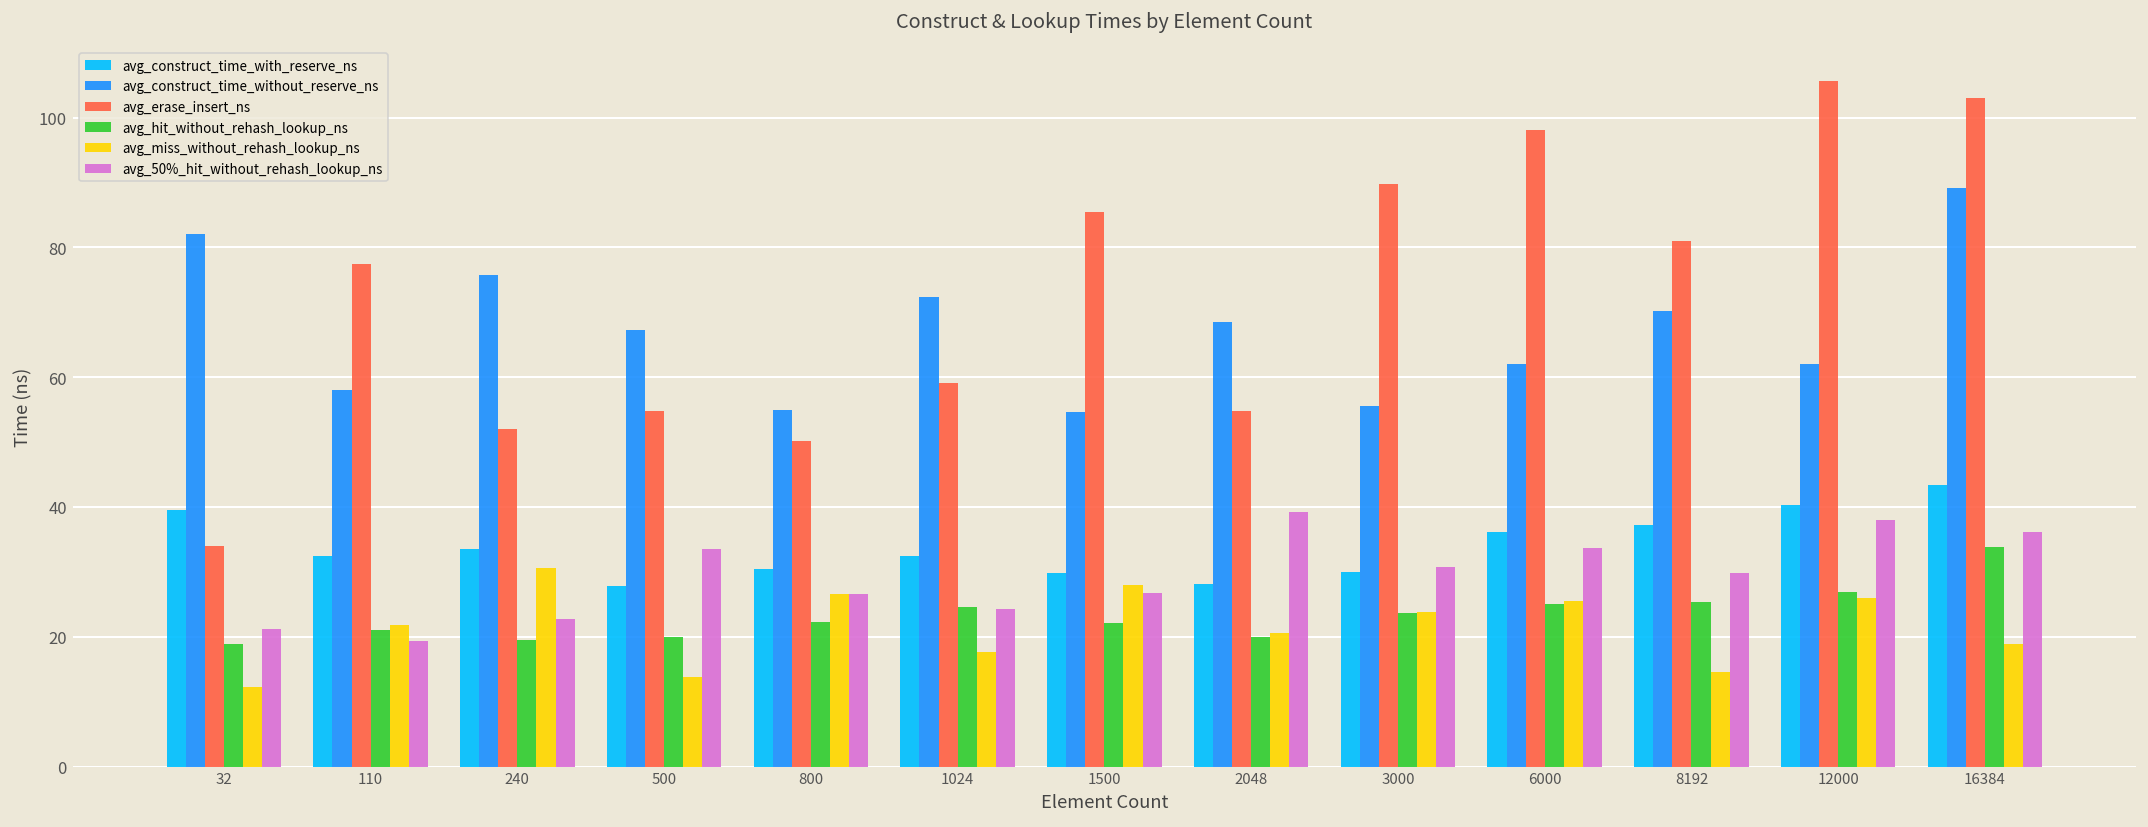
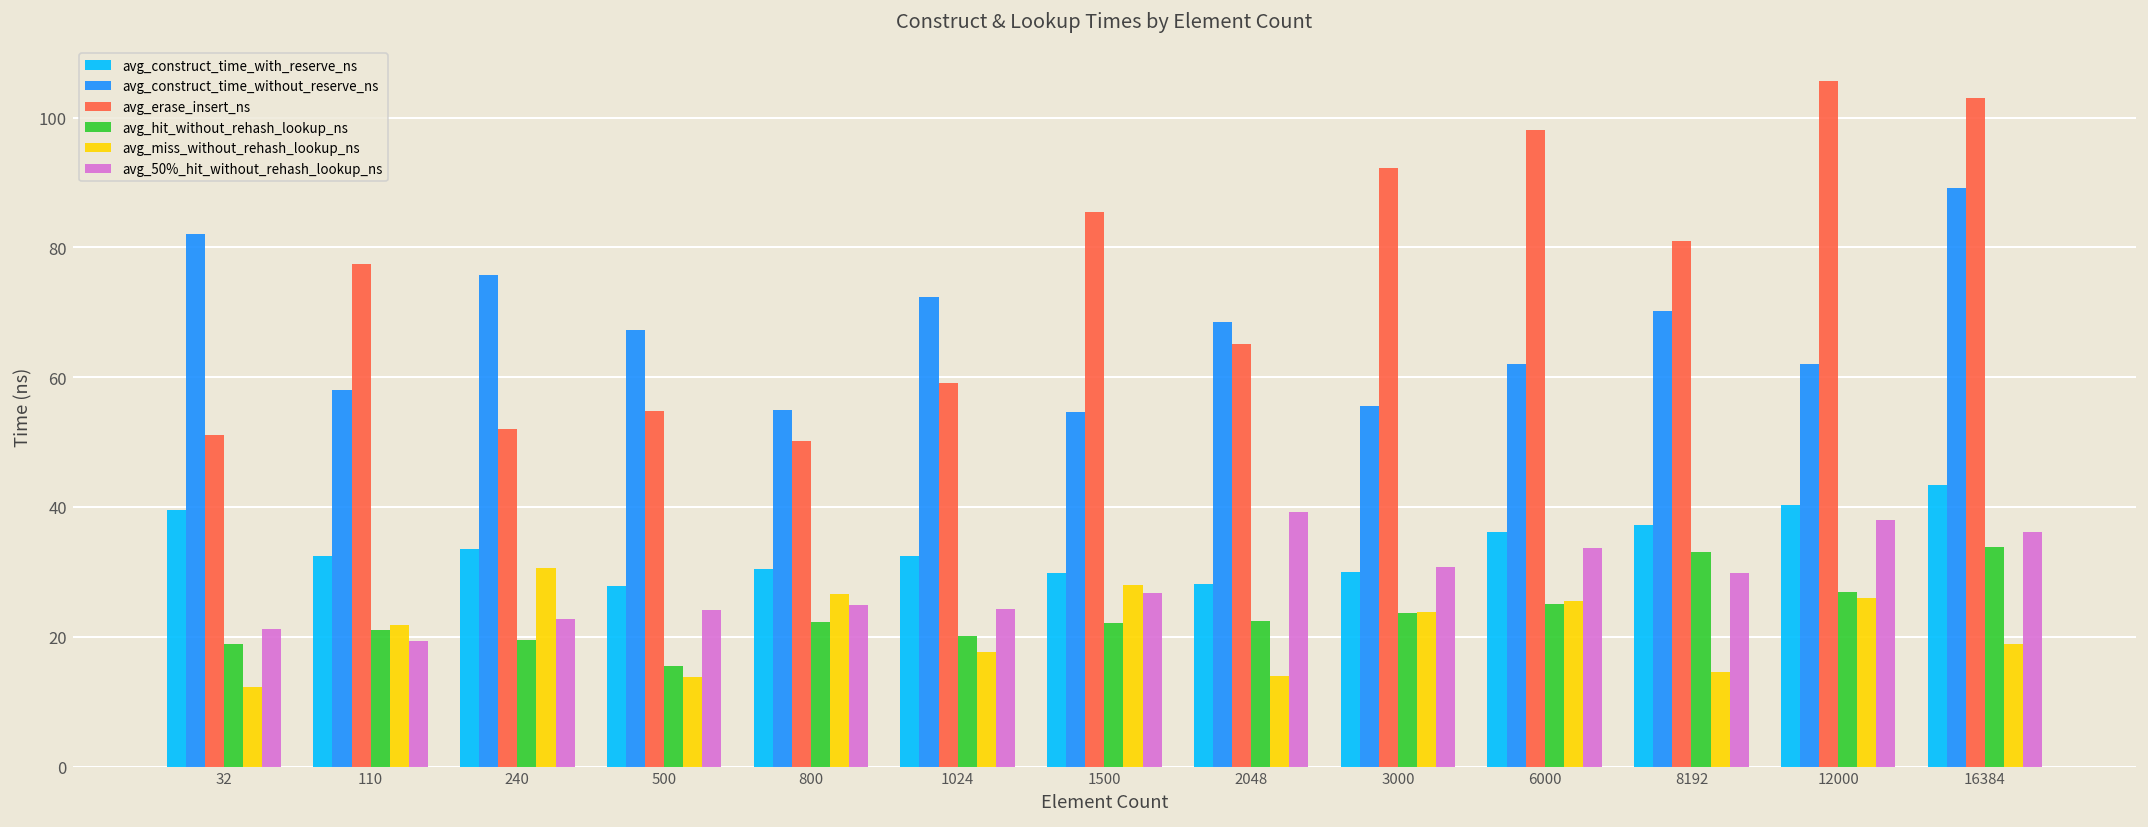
avg_erase_insert_ns, 32: 34 -> 51
avg_hit_without_rehash_lookup_ns, 500: 20 -> 15
avg_50%_hit_without_rehash_lookup_ns, 500: 33 -> 24
avg_50%_hit_without_rehash_lookup_ns, 800: 27 -> 25
avg_hit_without_rehash_lookup_ns, 1024: 25 -> 20
avg_erase_insert_ns, 2048: 55 -> 65
avg_hit_without_rehash_lookup_ns, 2048: 20 -> 22
avg_miss_without_rehash_lookup_ns, 2048: 21 -> 14
avg_erase_insert_ns, 3000: 90 -> 92
avg_hit_without_rehash_lookup_ns, 8192: 25 -> 33
